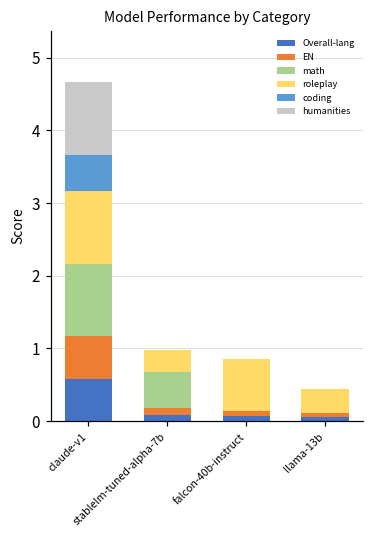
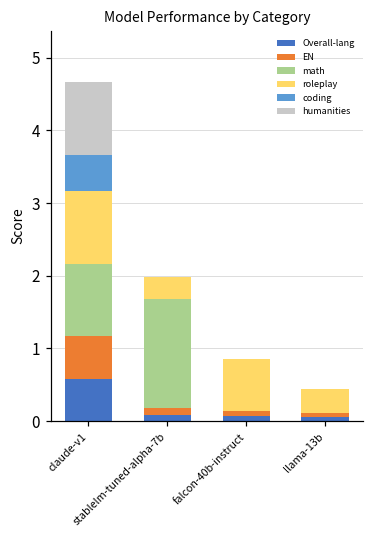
math, stablelm-tuned-alpha-7b: 0.5 -> 1.5
